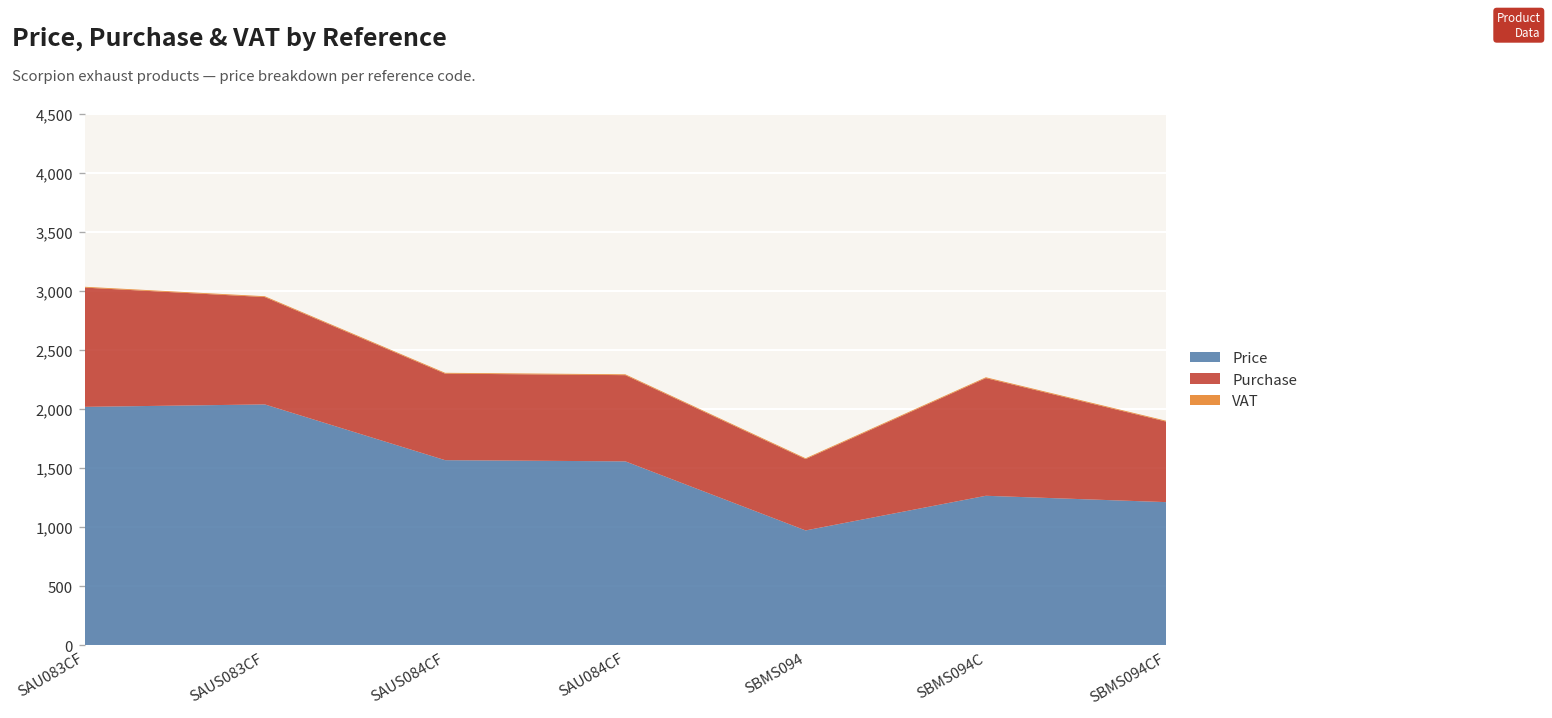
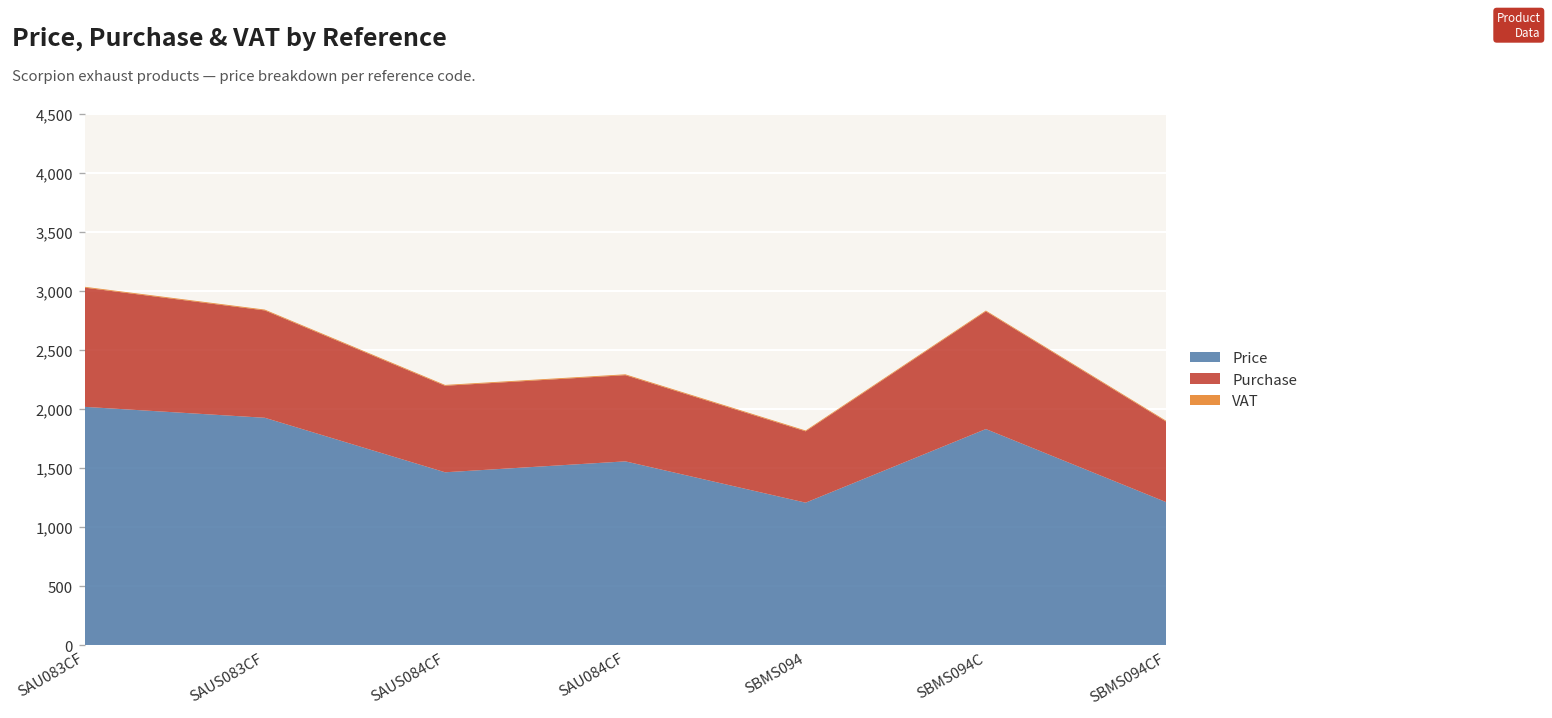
Price, SAUS083CF: 2,000 -> 1,900
Price, SAUS084CF: 1,600 -> 1,500
Price, SBMS094: 1,000 -> 1,200
Price, SBMS094C: 1,300 -> 1,800
